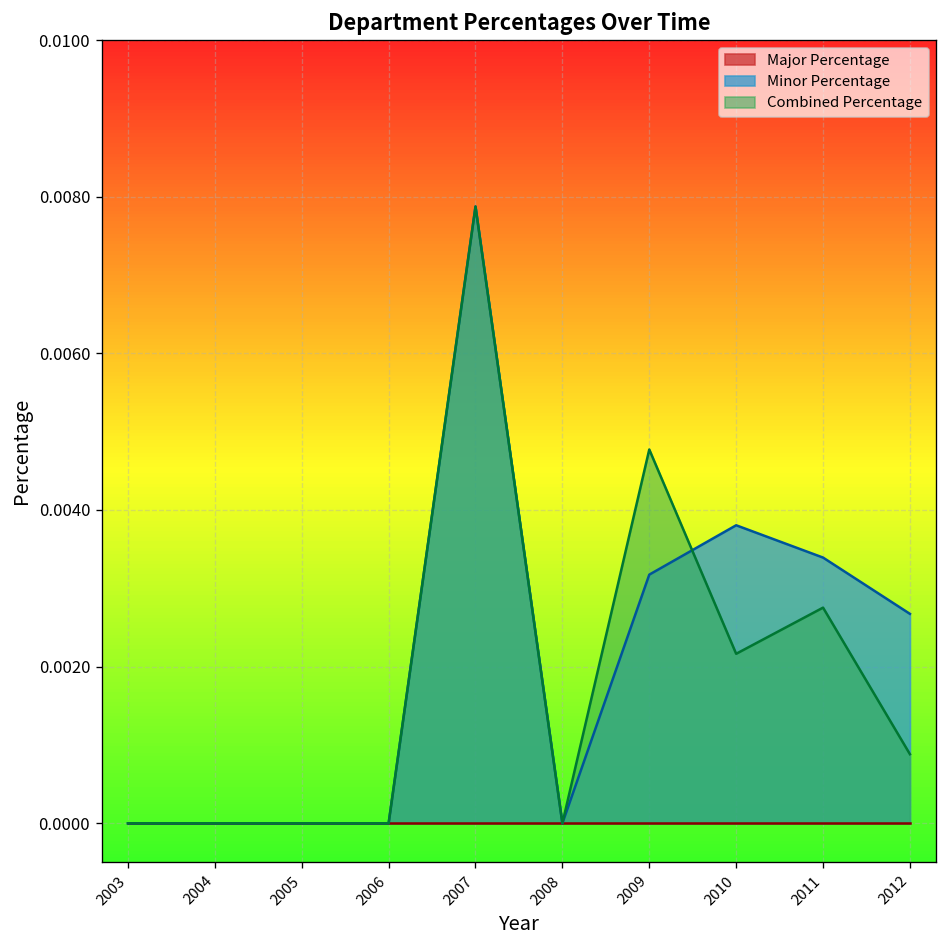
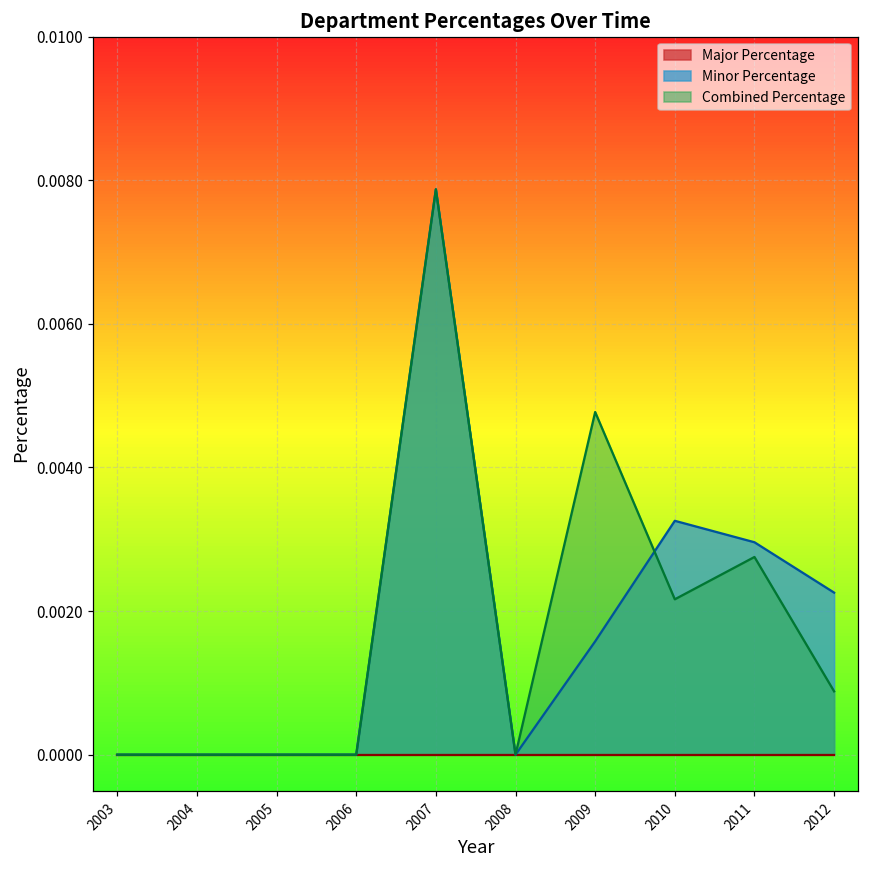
Minor Percentage, 2009: 0.0032 -> 0.0016
Minor Percentage, 2010: 0.0038 -> 0.0033
Minor Percentage, 2011: 0.0034 -> 0.0030
Minor Percentage, 2012: 0.0027 -> 0.0023
